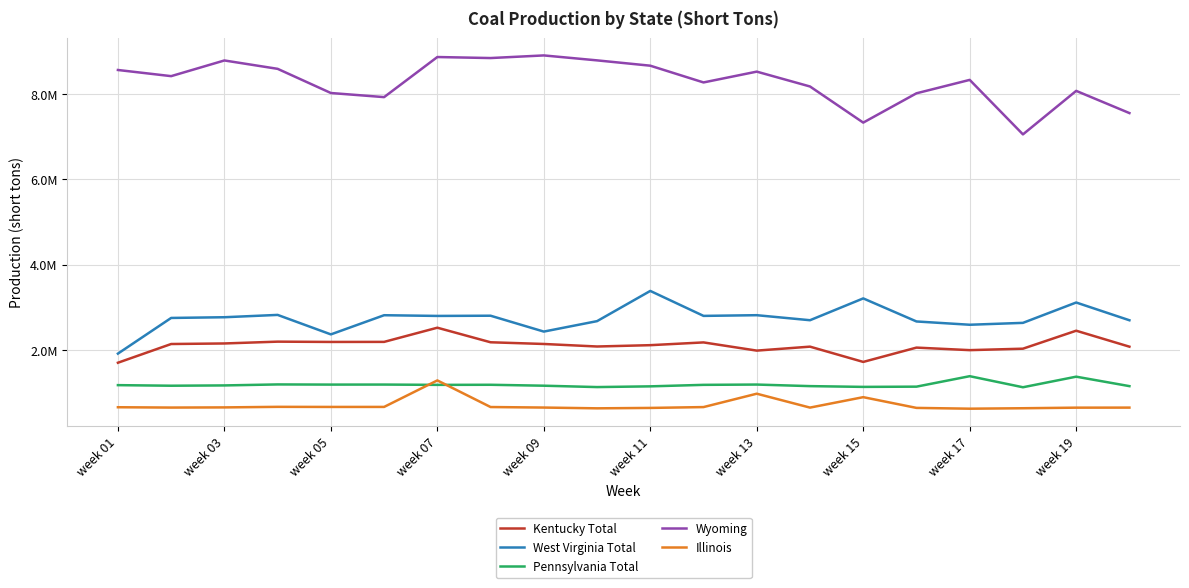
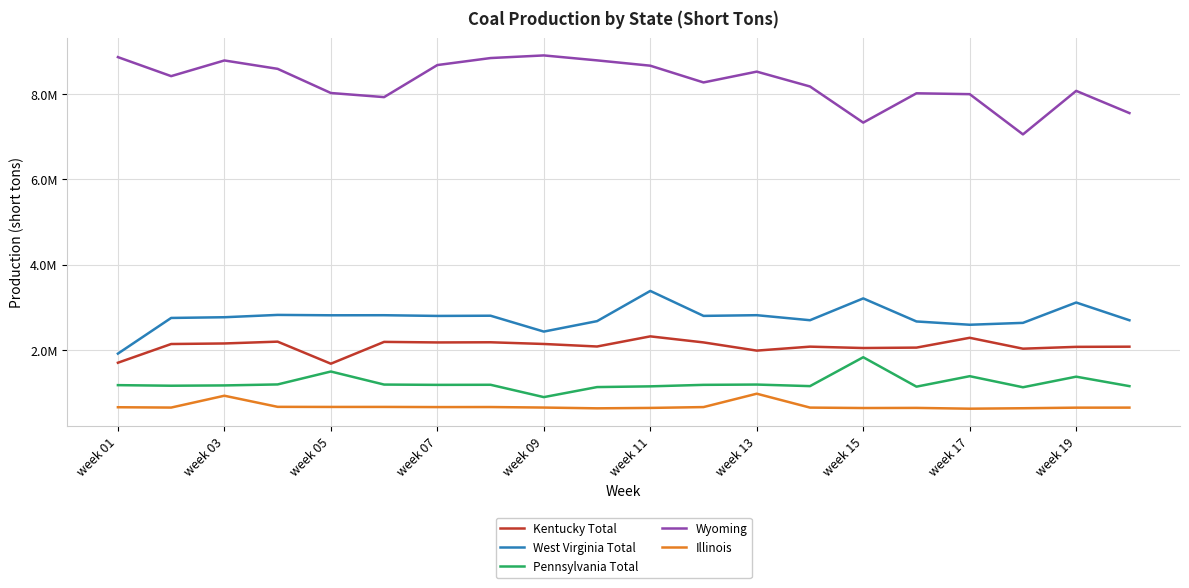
Wyoming, week 01: 8600000 -> 8900000
Illinois, week 03: 700000 -> 900000
Kentucky Total, week 05: 2200000 -> 1700000
West Virginia Total, week 05: 2400000 -> 2800000
Pennsylvania Total, week 05: 1200000 -> 1500000
Kentucky Total, week 07: 2500000 -> 2200000
Wyoming, week 07: 8900000 -> 8700000
Illinois, week 07: 1300000 -> 700000
Pennsylvania Total, week 09: 1200000 -> 900000
Kentucky Total, week 11: 2100000 -> 2300000
Kentucky Total, week 15: 1700000 -> 2000000
Pennsylvania Total, week 15: 1100000 -> 1800000
Illinois, week 15: 900000 -> 600000
Kentucky Total, week 17: 2000000 -> 2300000
Wyoming, week 17: 8300000 -> 8000000
Kentucky Total, week 19: 2500000 -> 2100000
